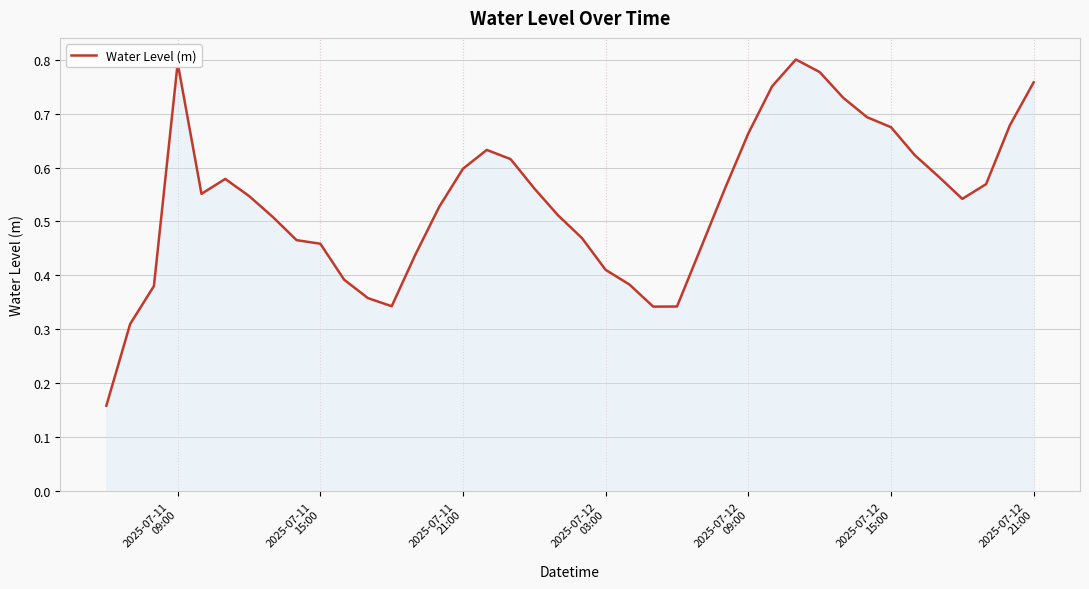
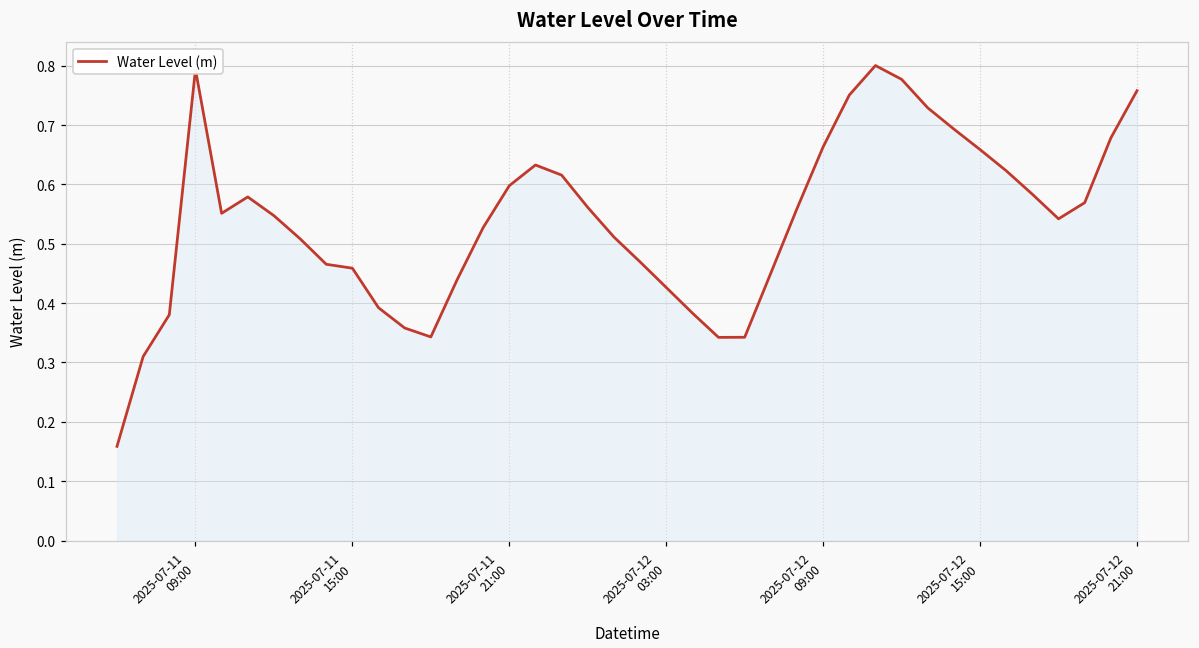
2025-07-12 03:00: 0.41 -> 0.43
2025-07-12 15:00: 0.67 -> 0.66
